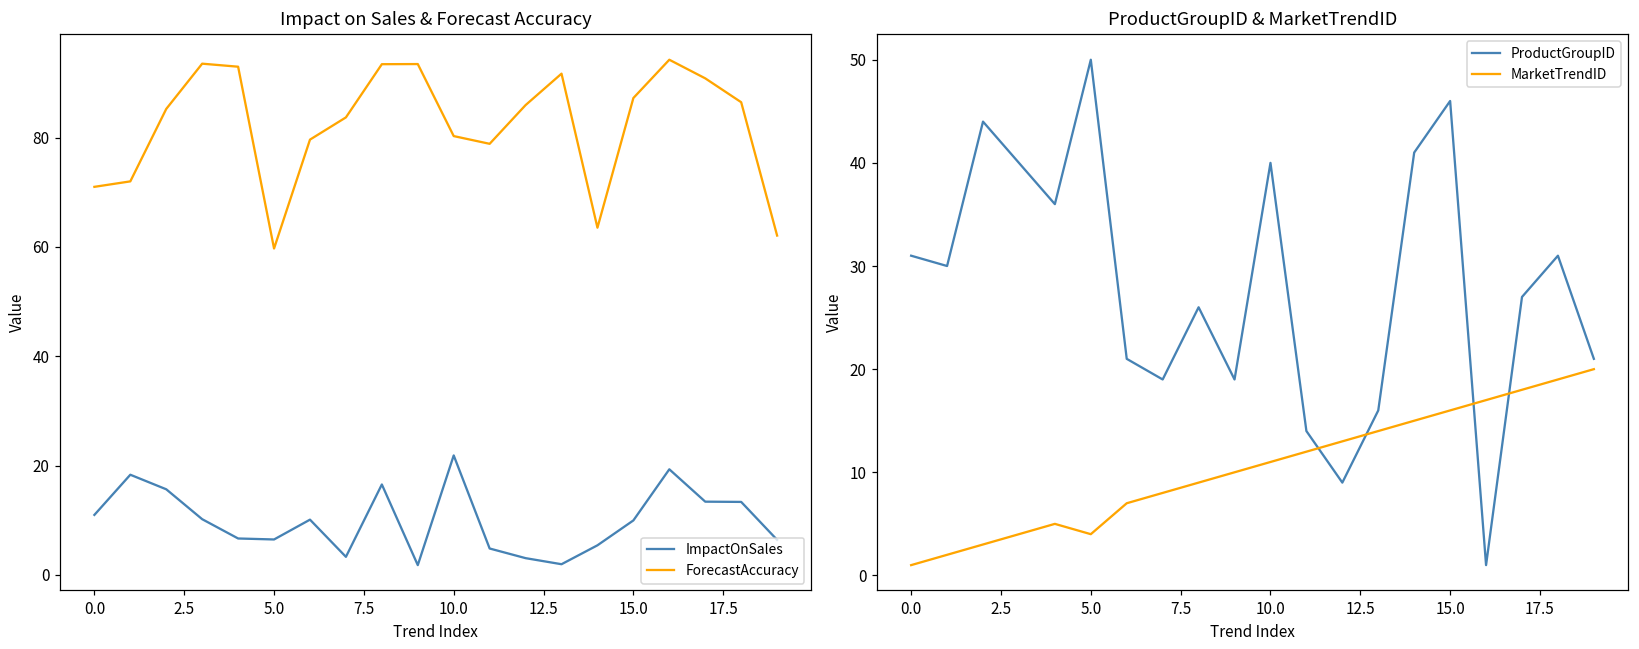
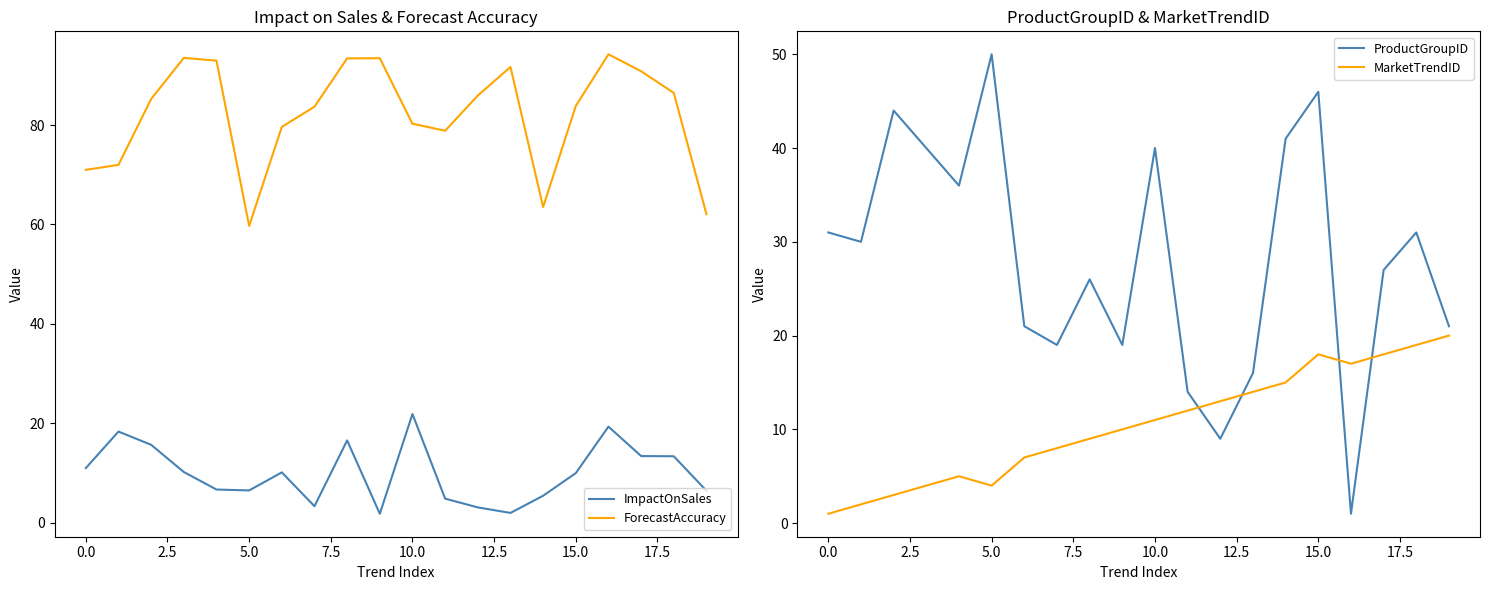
Impact on Sales & Forecast Accuracy, ForecastAccuracy, 15.0: 87 -> 84
ProductGroupID & MarketTrendID, MarketTrendID, 15.0: 16 -> 18
